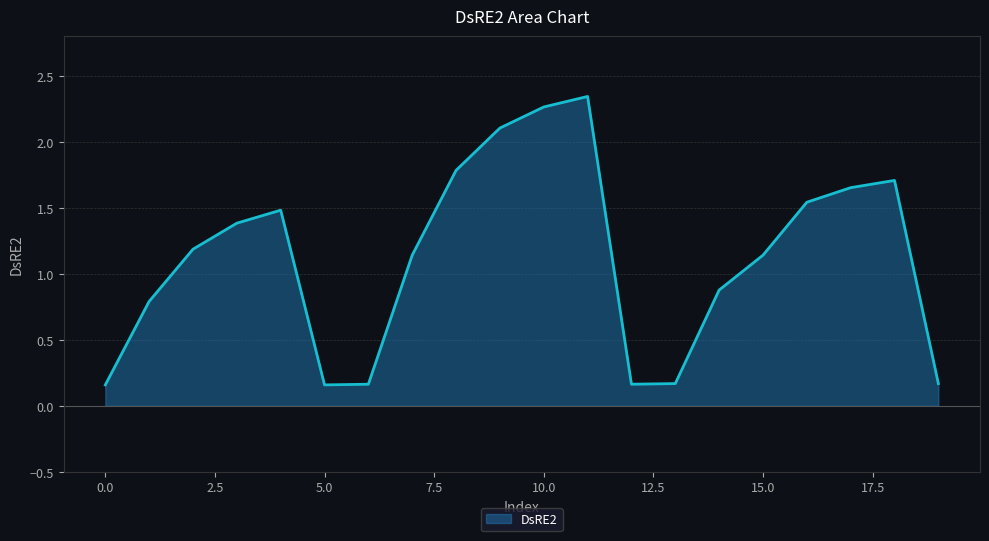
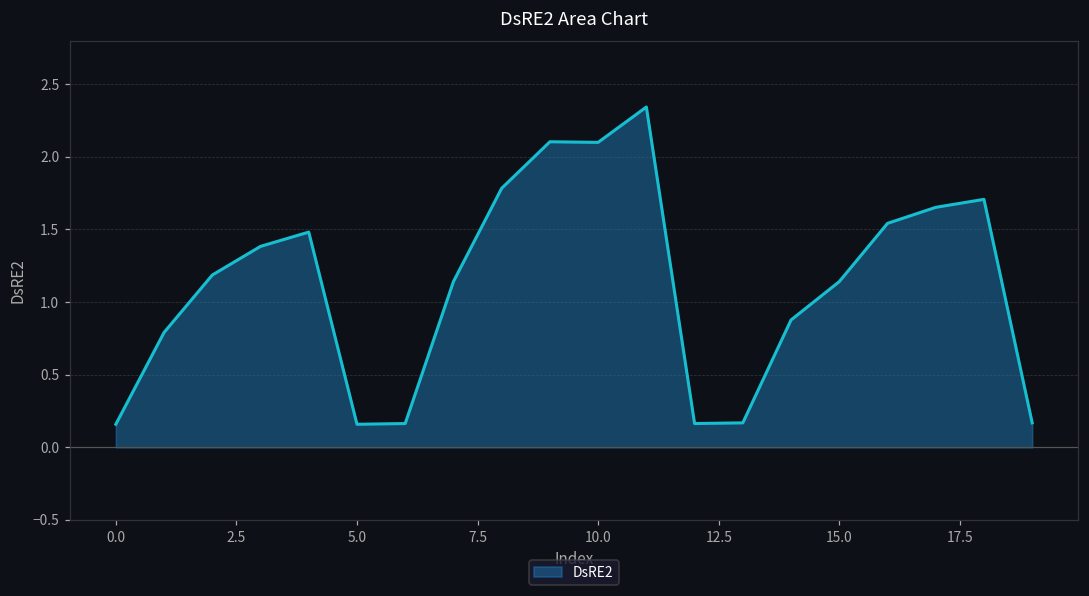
10.0: 2.26 -> 2.10
